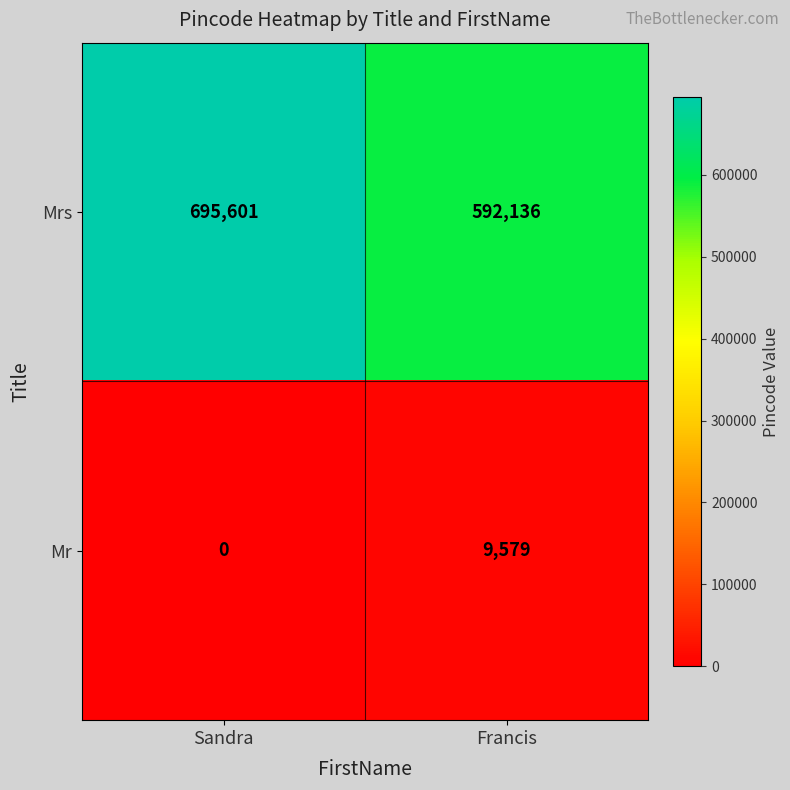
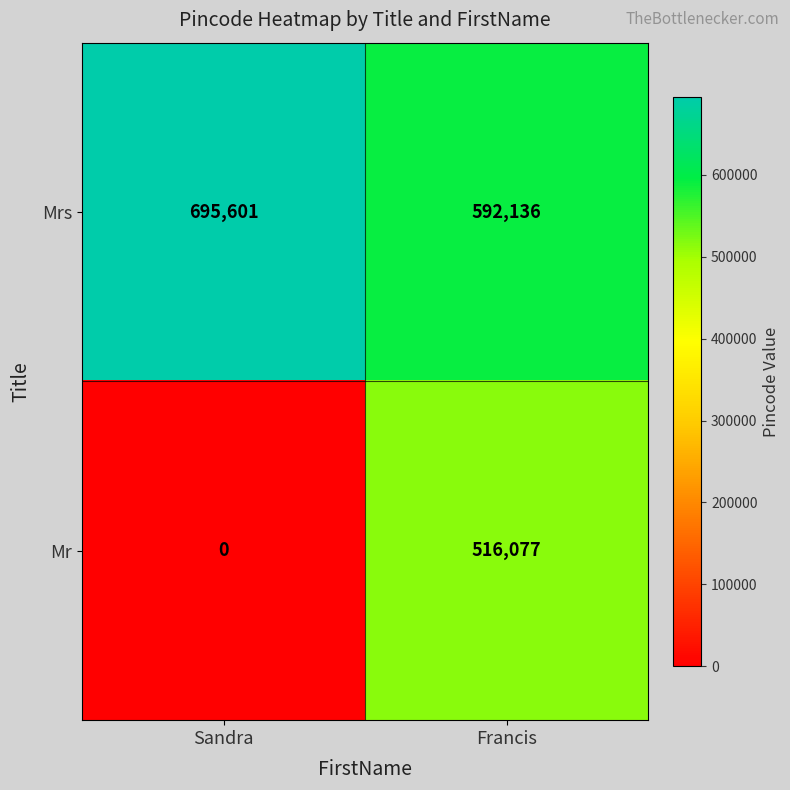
Mr, Francis: 9,579 -> 516,077
